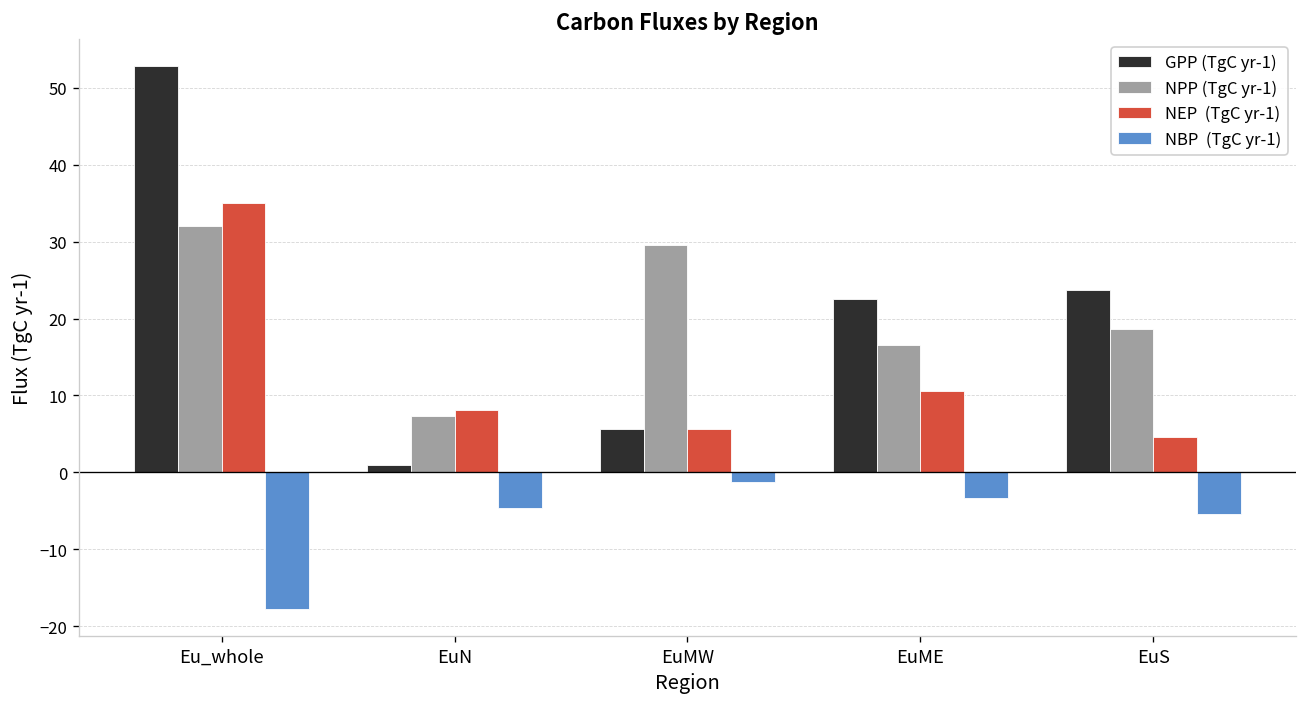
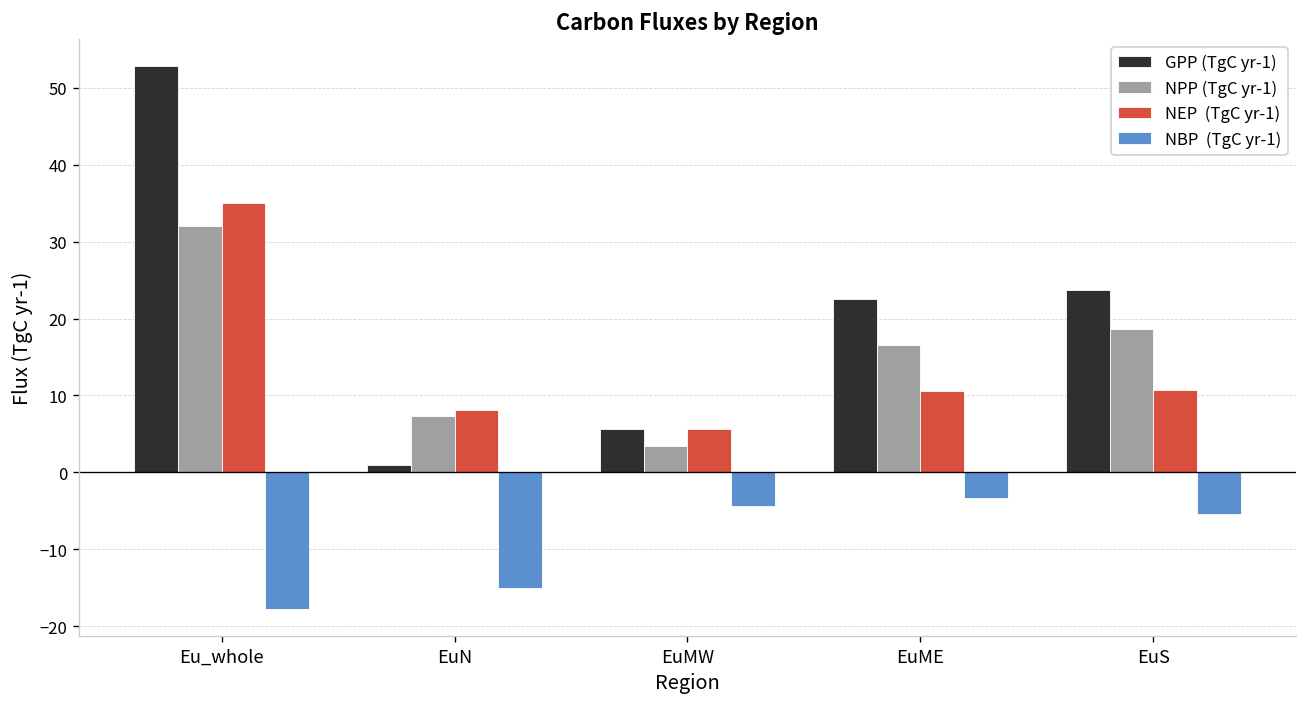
NBP (TgC yr-1), EuN: -5 -> -15
NPP (TgC yr-1), EuMW: 30 -> 3
NBP (TgC yr-1), EuMW: -1 -> -4
NEP (TgC yr-1), EuS: 5 -> 11
